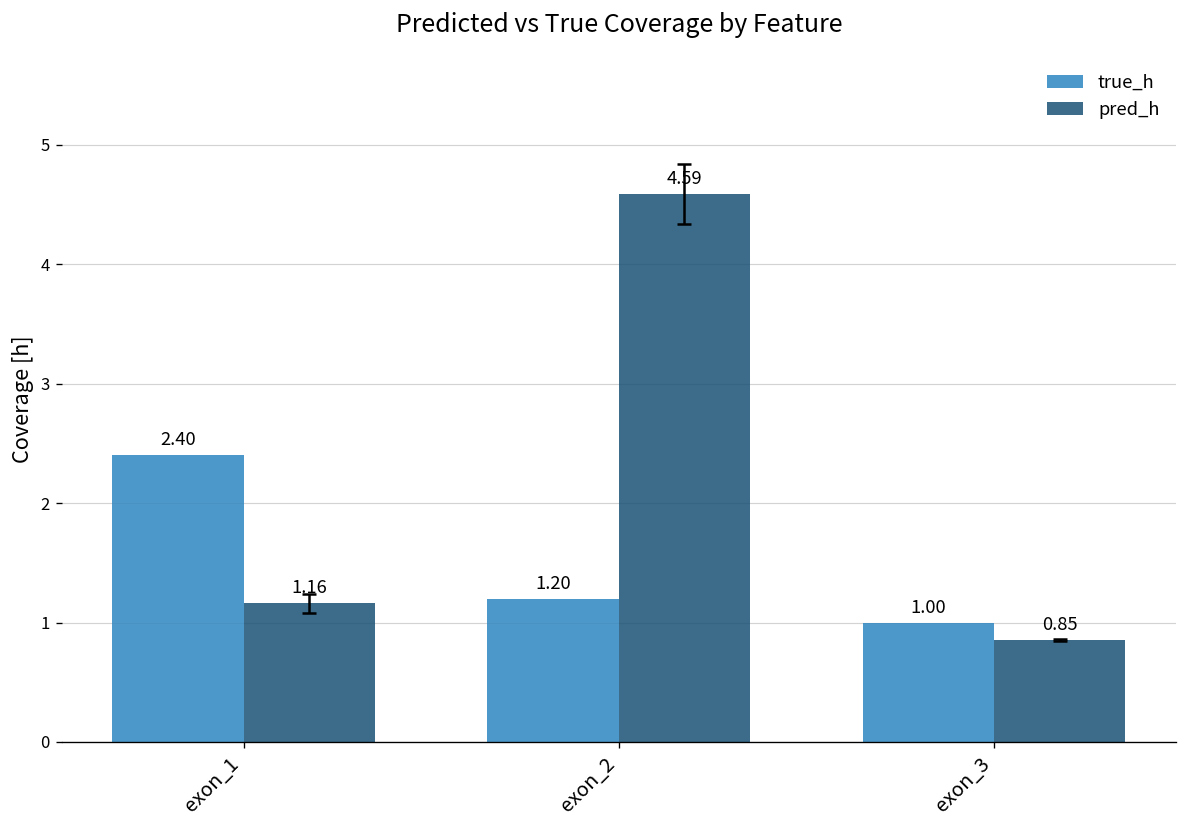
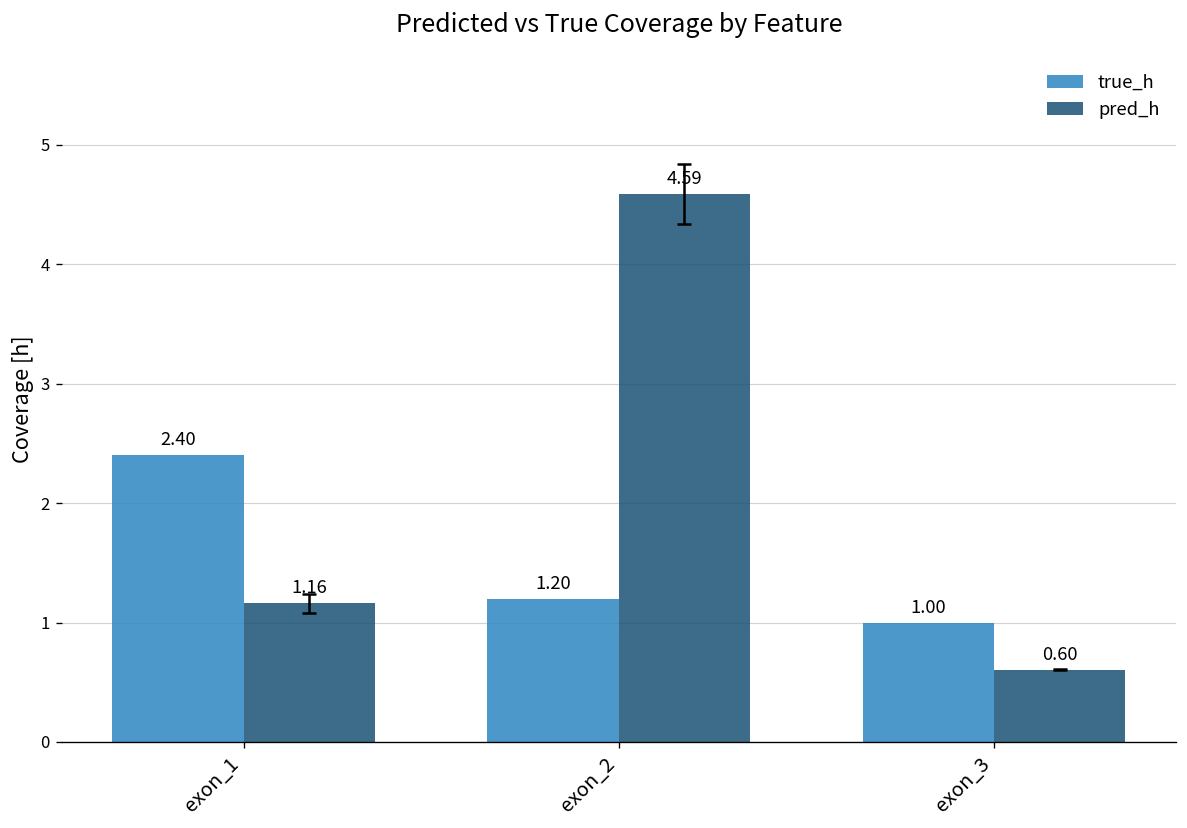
pred_h, exon_3: 0.85 -> 0.60
